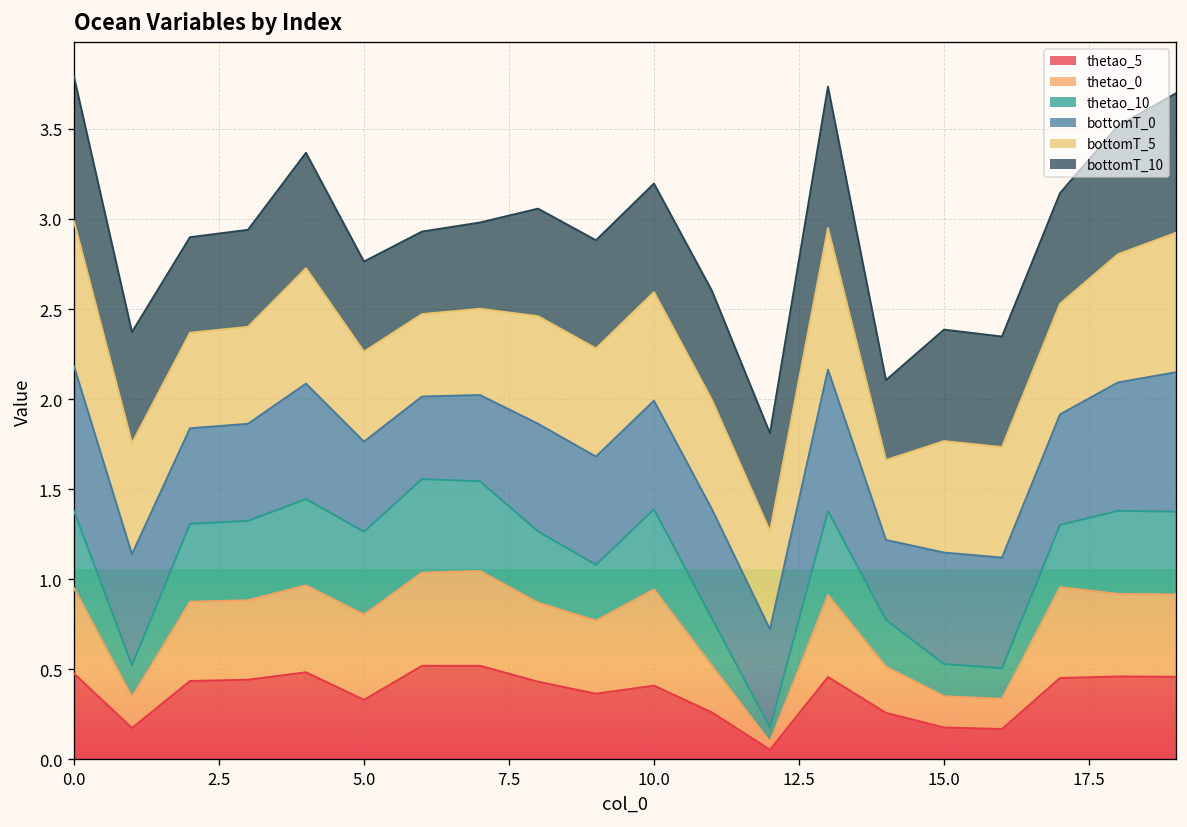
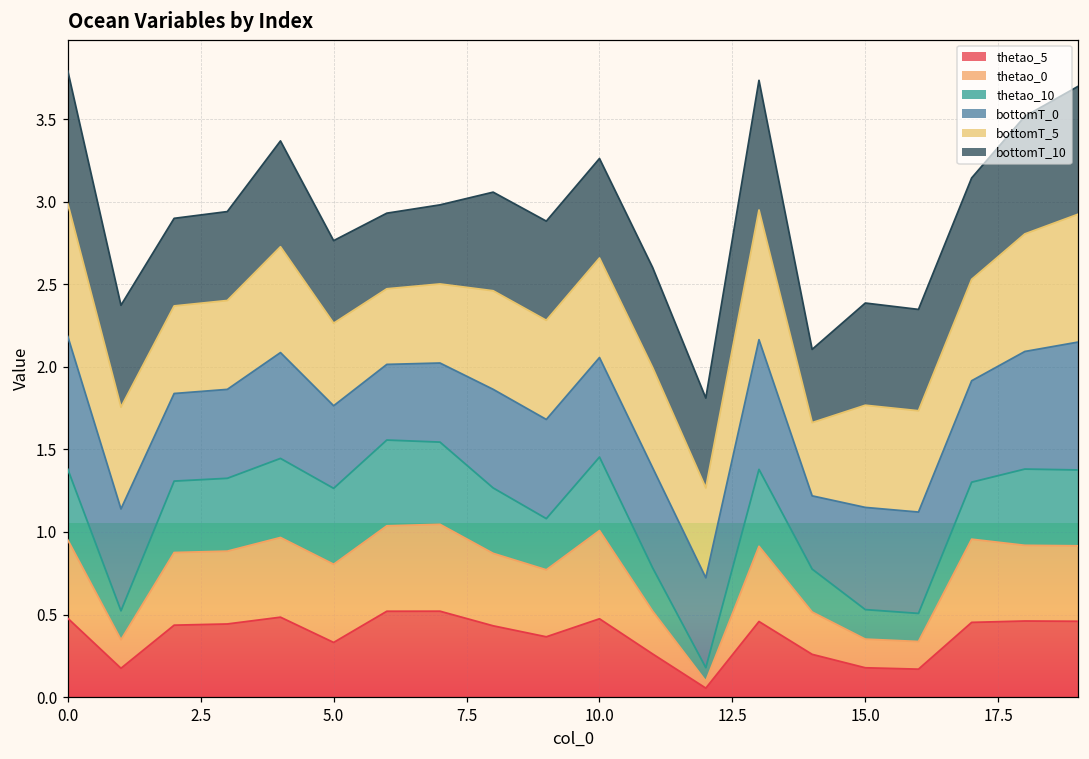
thetao_5, 10.0: 0.41 -> 0.47
